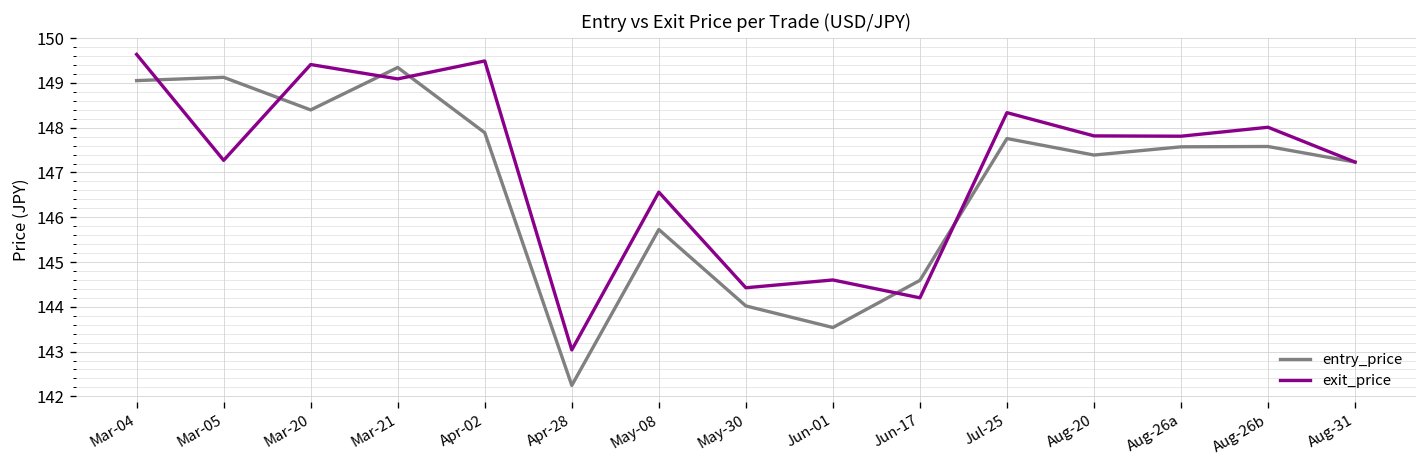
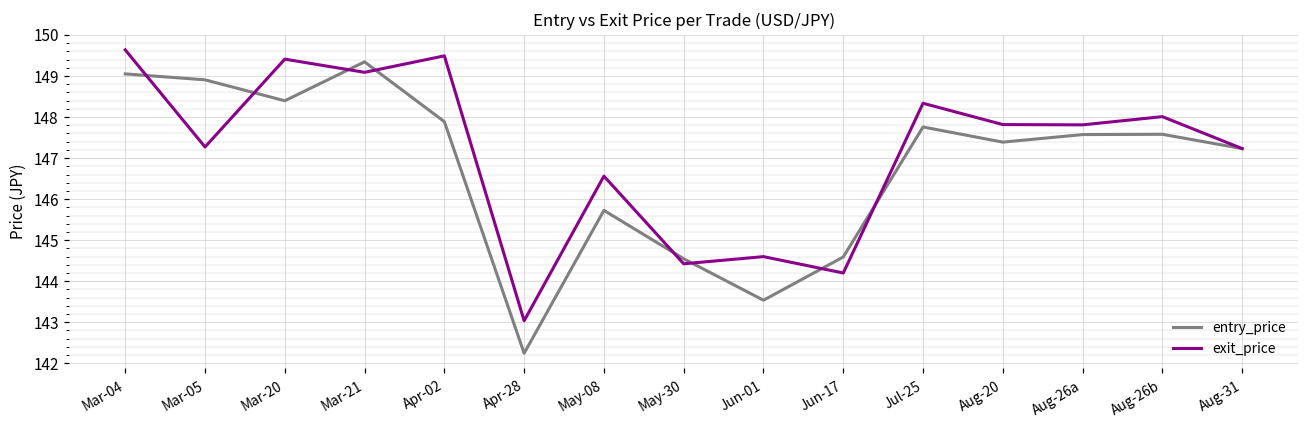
entry_price, Mar-05: 149.1 -> 148.9
entry_price, May-30: 144.0 -> 144.5
